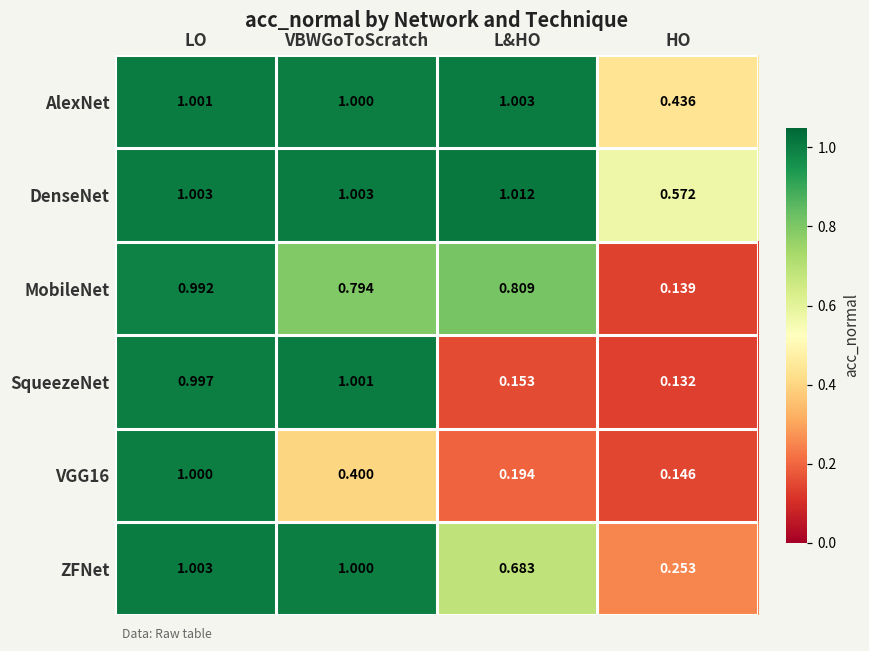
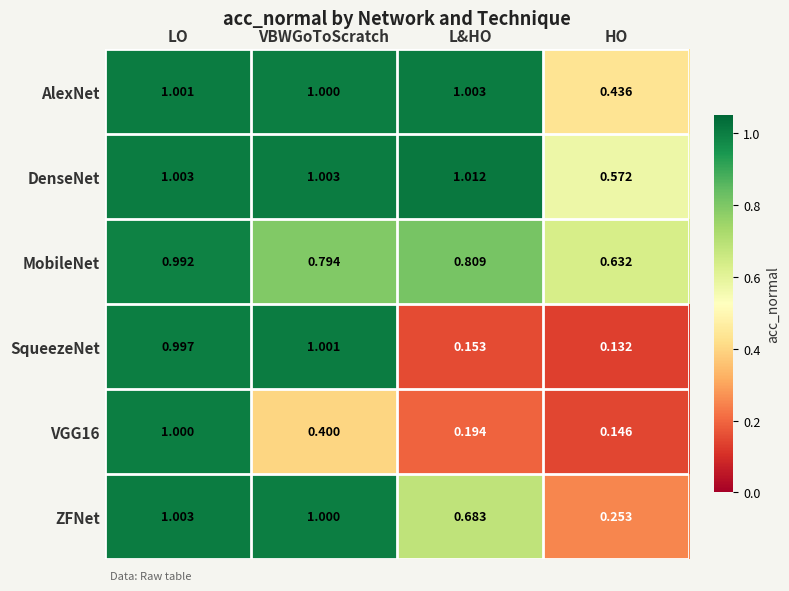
MobileNet, HO: 0.139 -> 0.632
